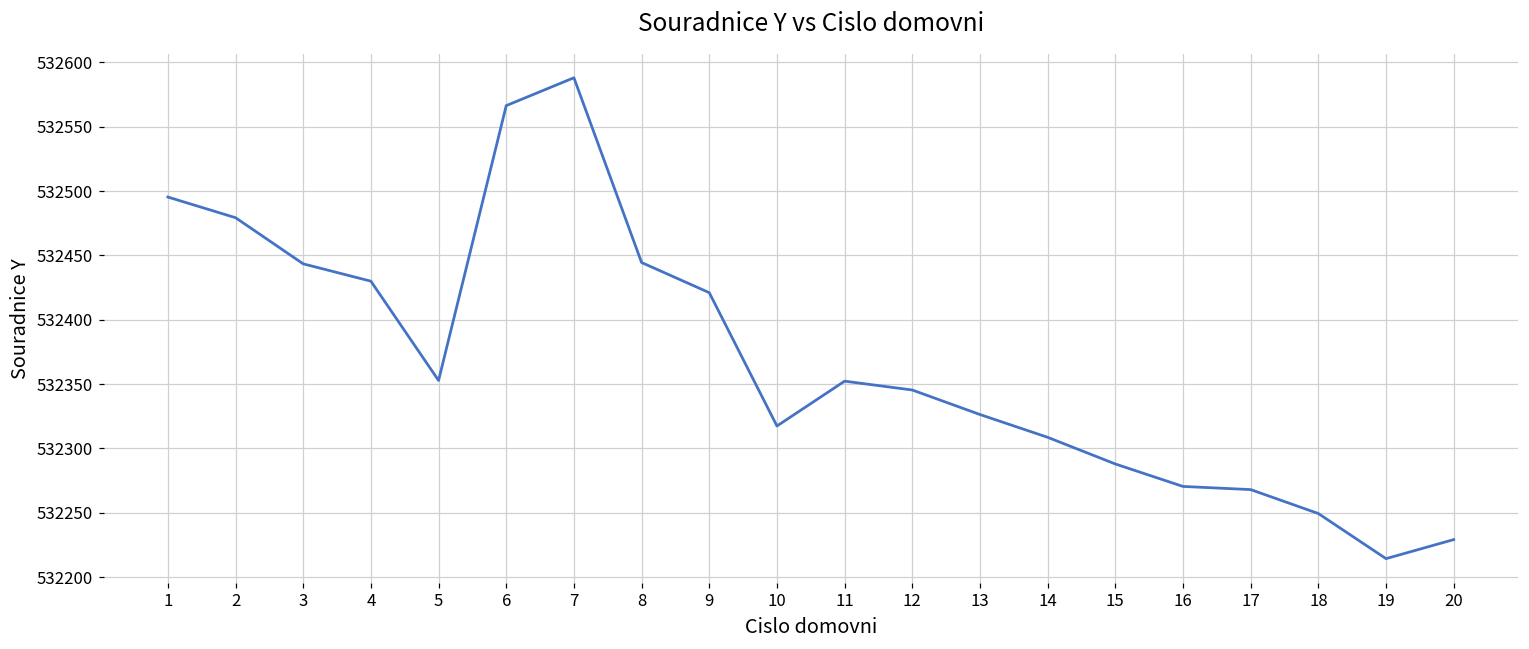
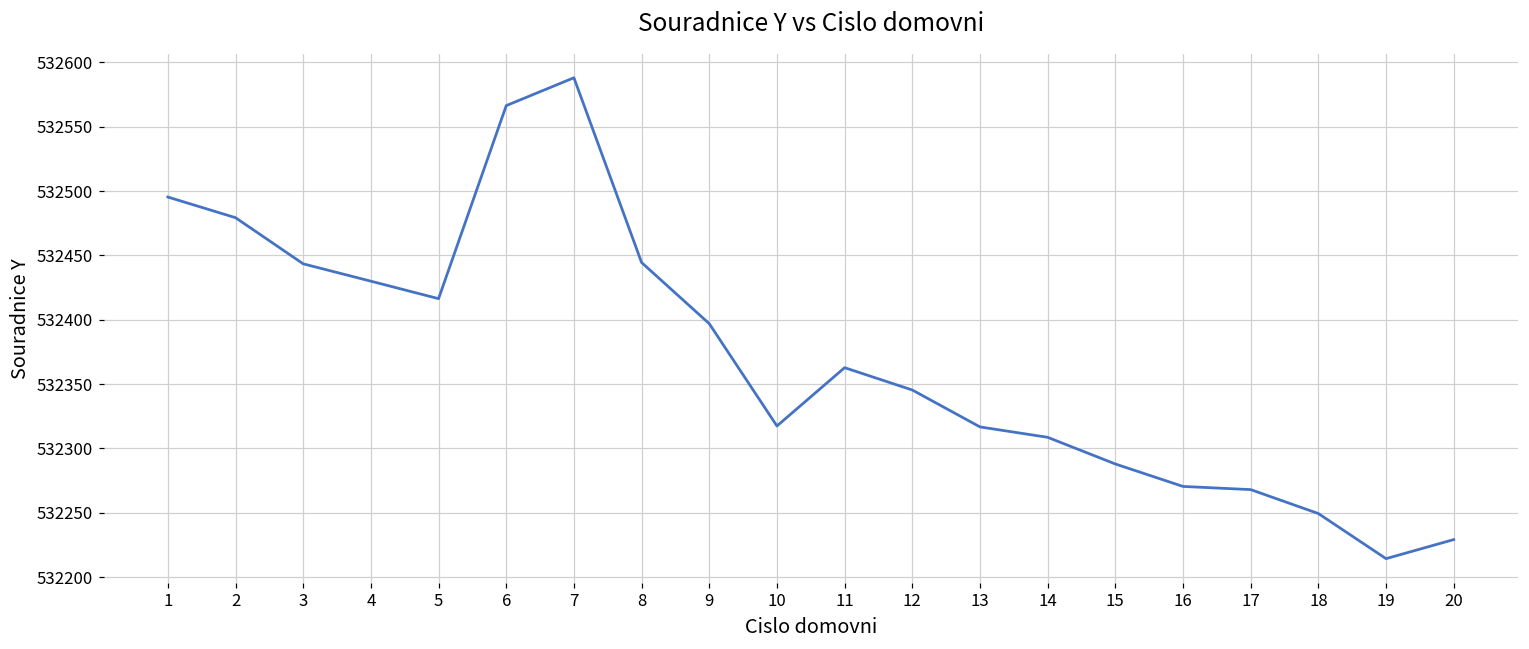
5: 532353 -> 532416
9: 532421 -> 532397
11: 532352 -> 532363
13: 532326 -> 532317
